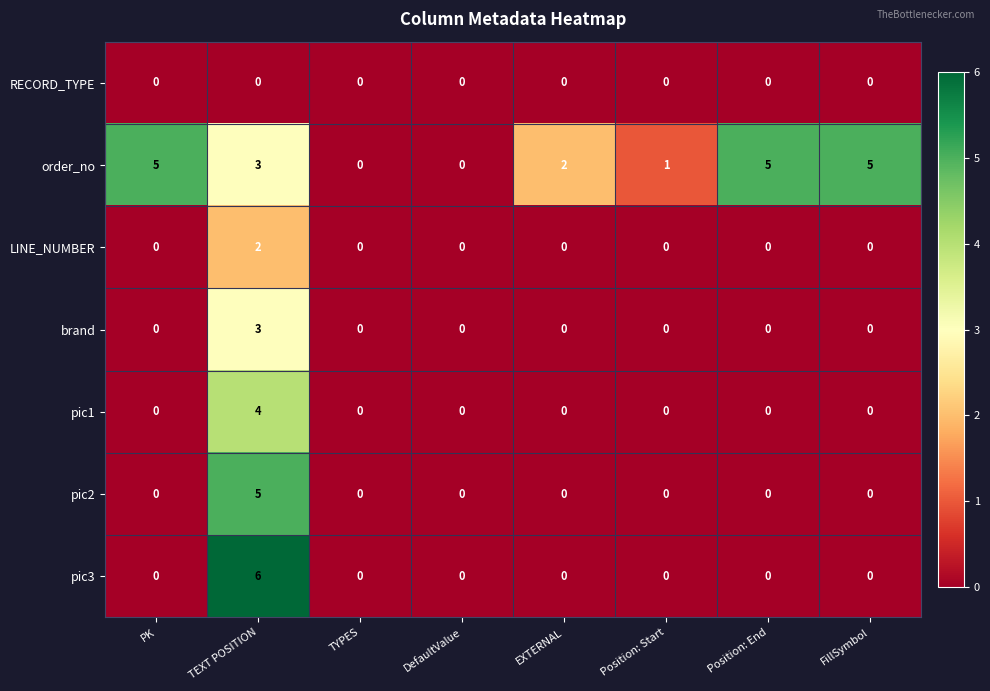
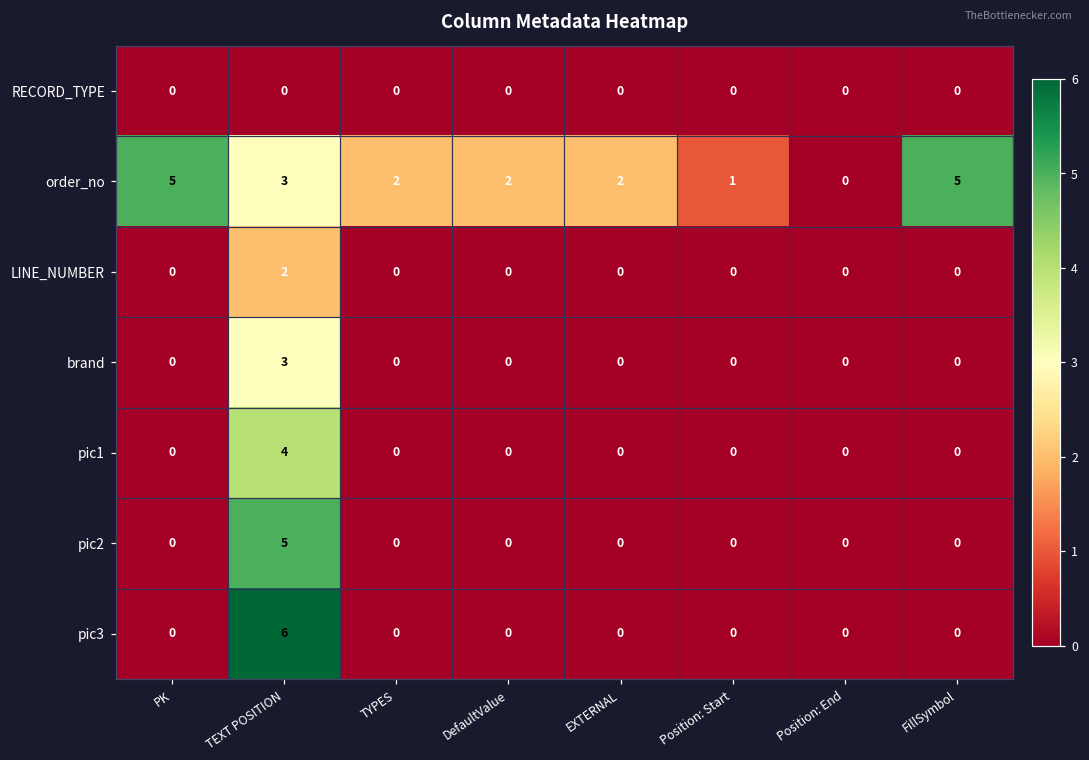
order_no, TYPES: 0 -> 2
order_no, DefaultValue: 0 -> 2
order_no, Position: End: 5 -> 0
